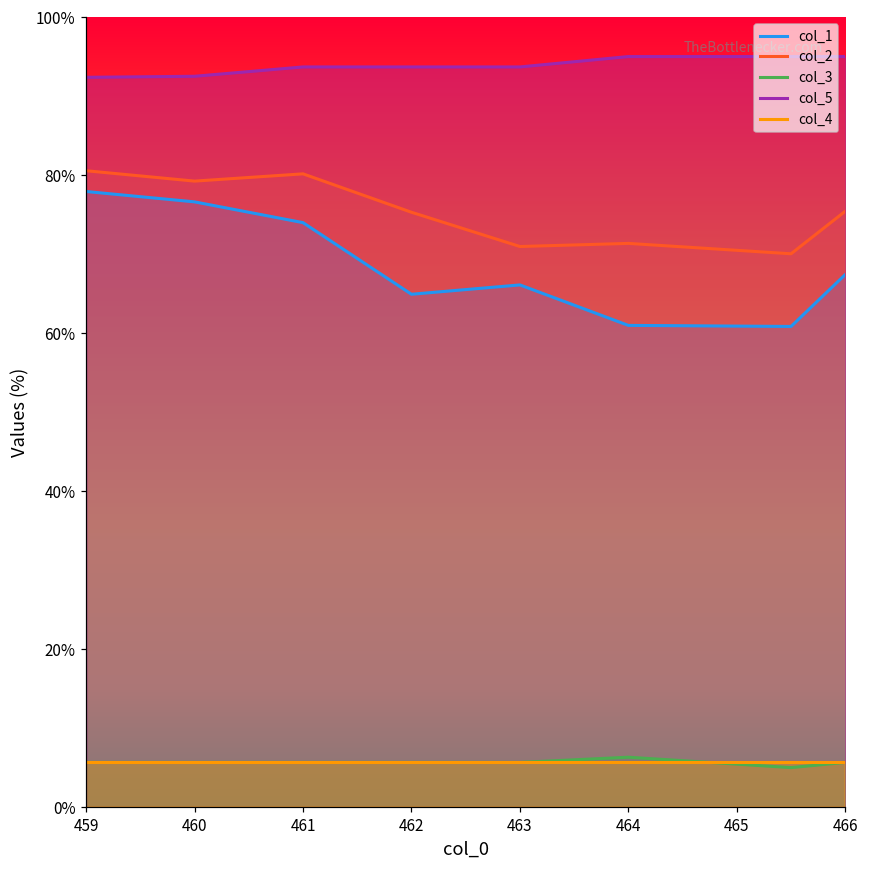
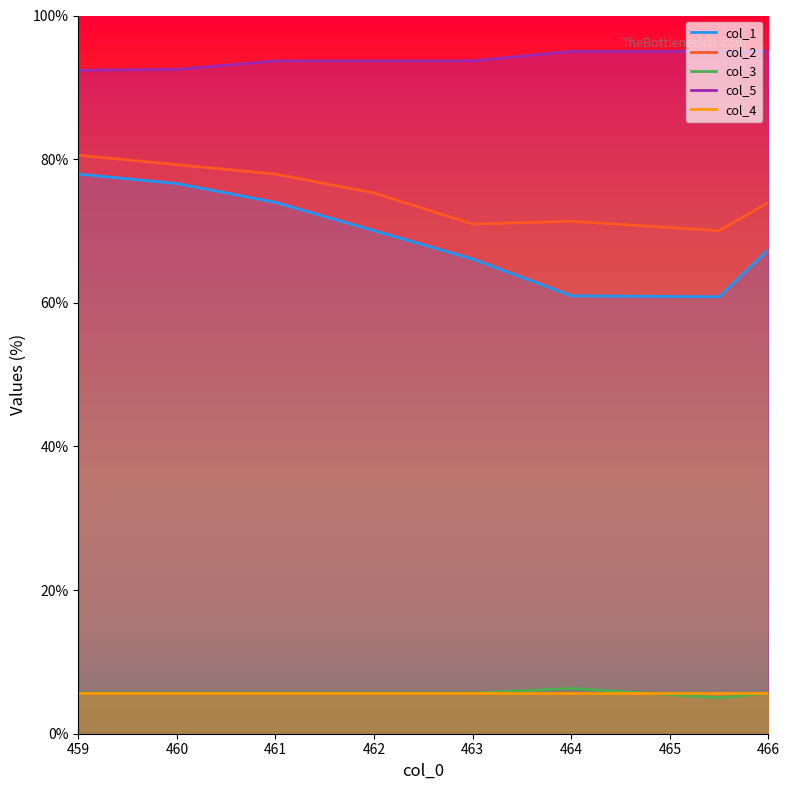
col_2, 461: 80% -> 78%
col_1, 462: 65% -> 70%
col_2, 466: 75% -> 74%
